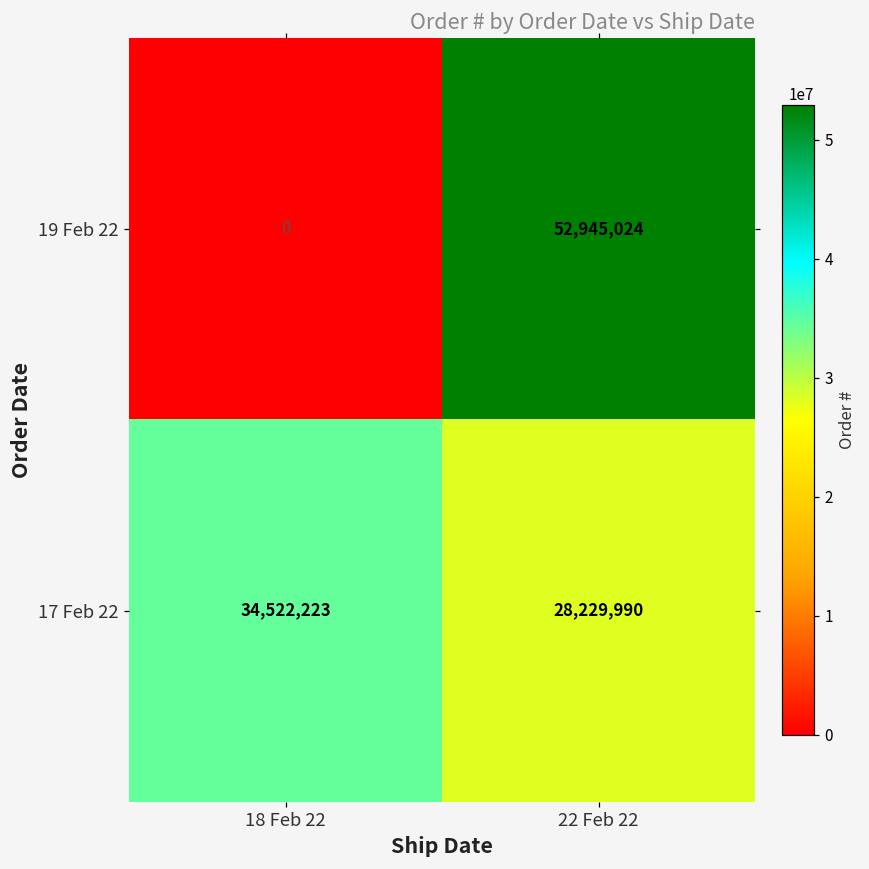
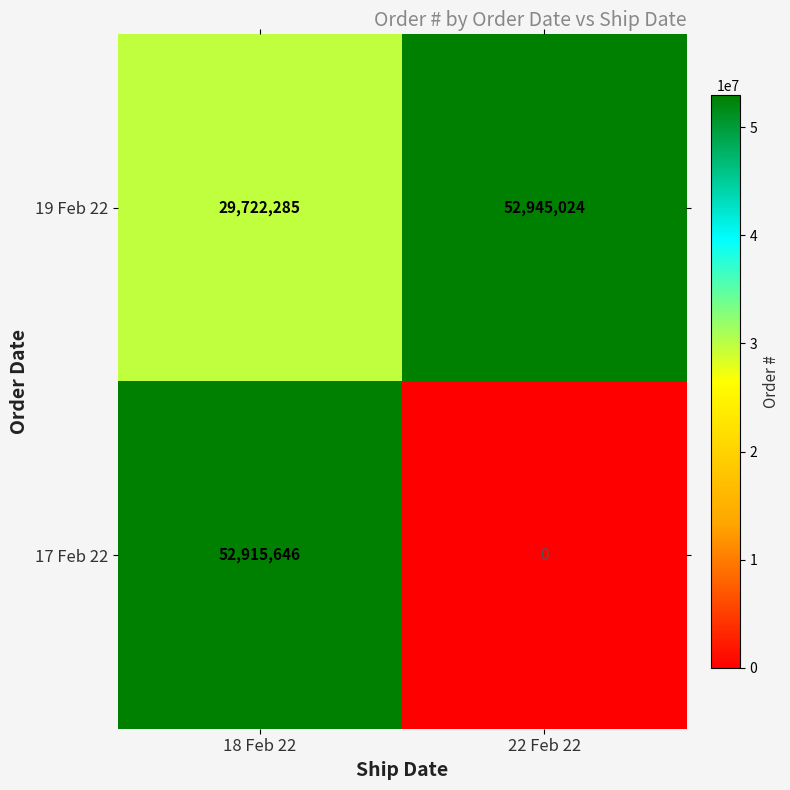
19 Feb 22, 18 Feb 22: 0 -> 29,722,285
17 Feb 22, 18 Feb 22: 34,522,223 -> 52,915,646
17 Feb 22, 22 Feb 22: 28,229,990 -> 0
